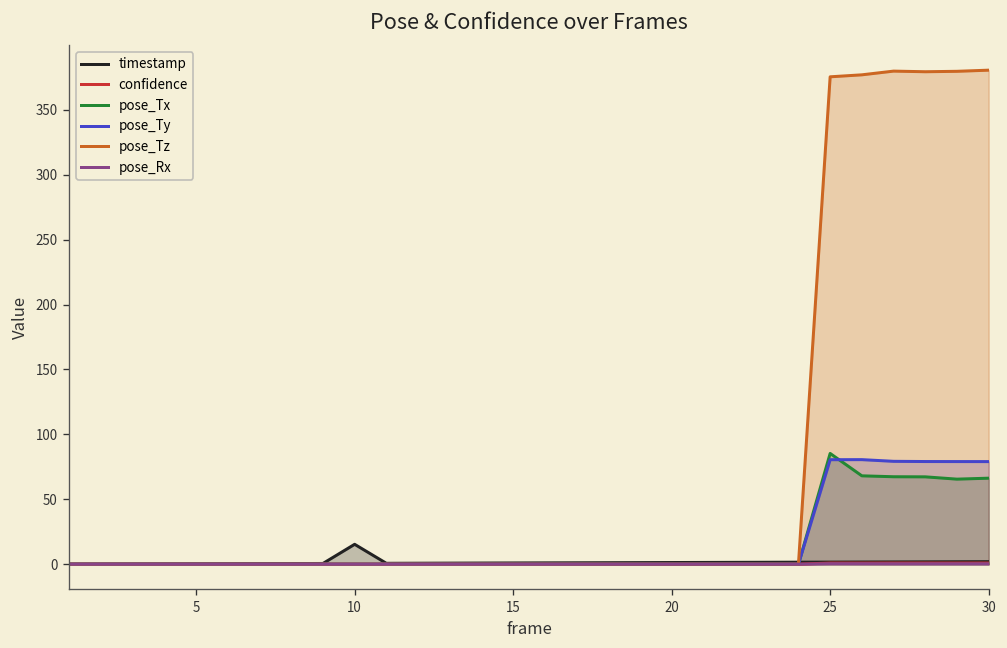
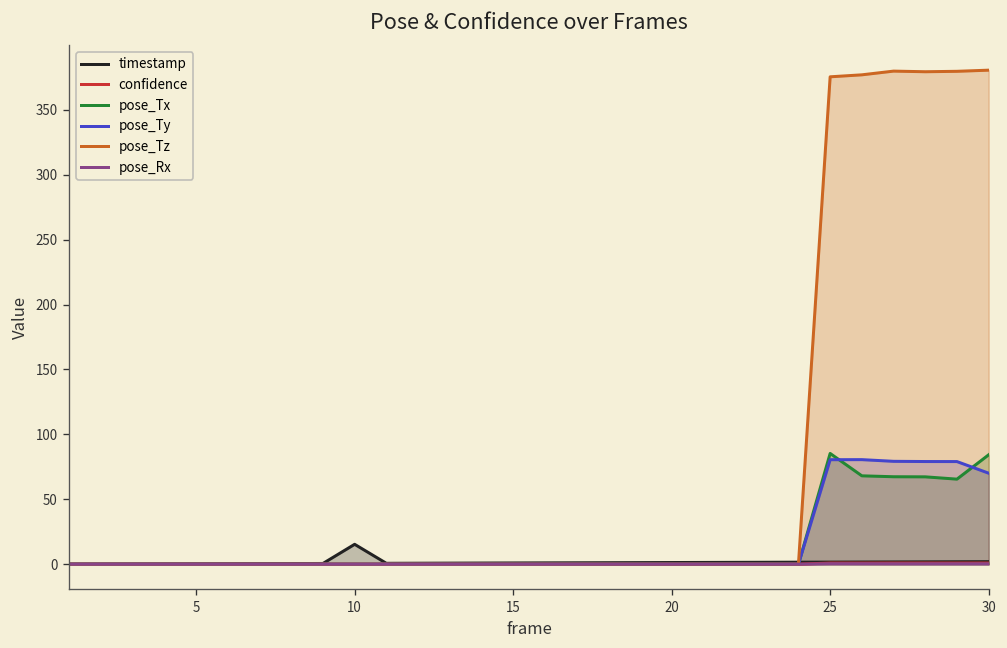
pose_Tx, 30: 66 -> 84
pose_Ty, 30: 79 -> 70
